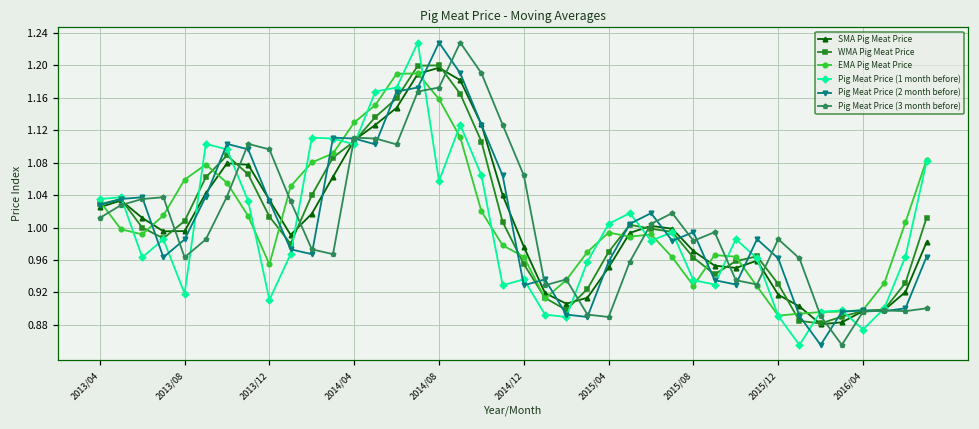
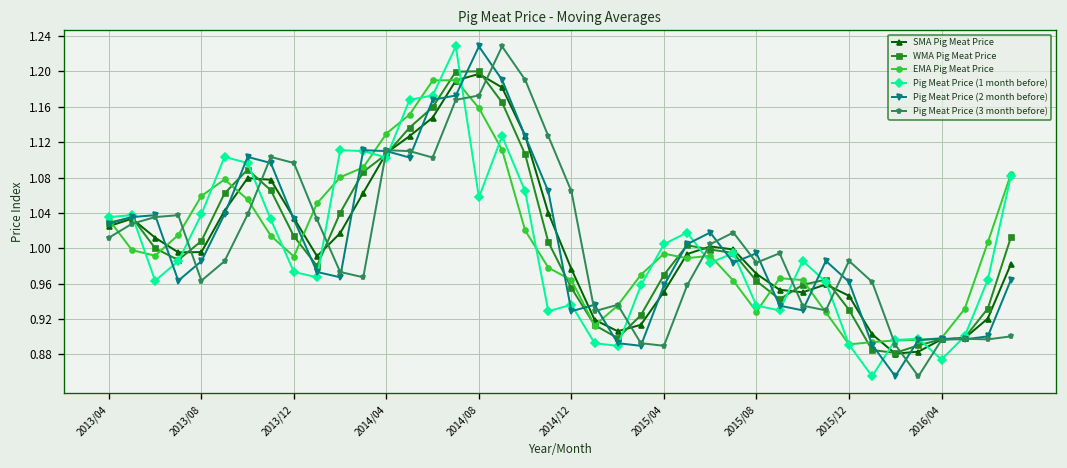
Pig Meat Price (1 month before), 2013/08: 0.92 -> 1.04
EMA Pig Meat Price, 2013/12: 0.95 -> 0.99
Pig Meat Price (1 month before), 2013/12: 0.91 -> 0.97
SMA Pig Meat Price, 2015/12: 0.92 -> 0.95
